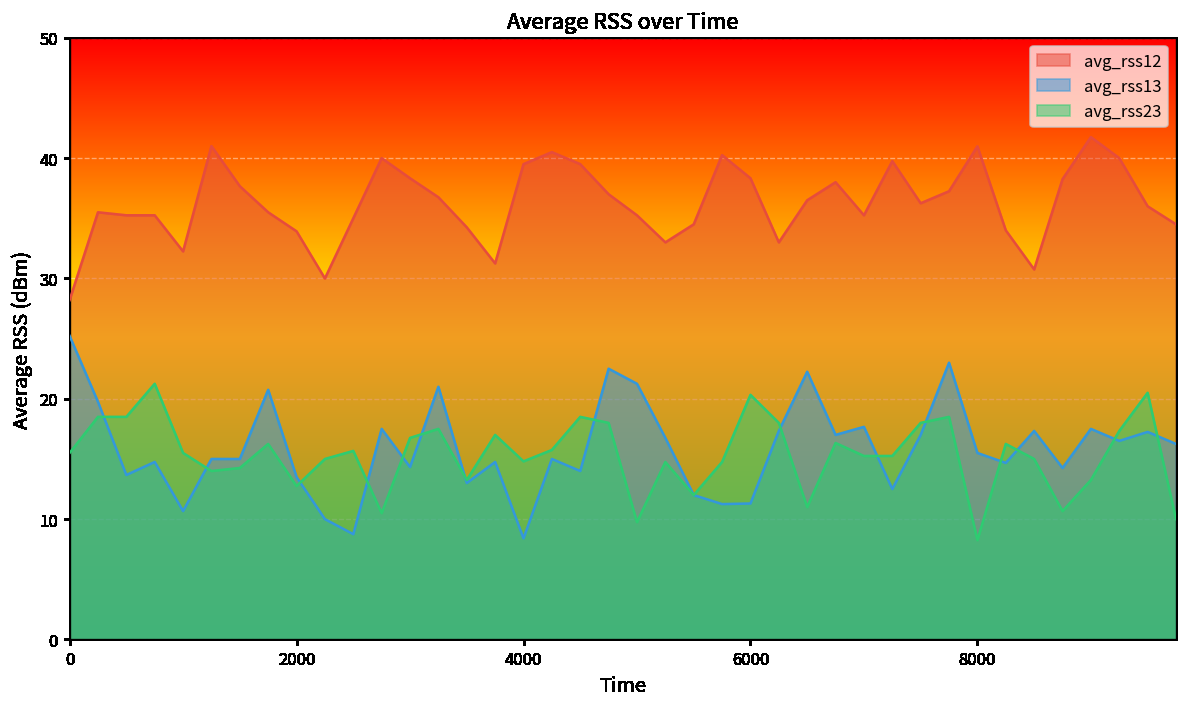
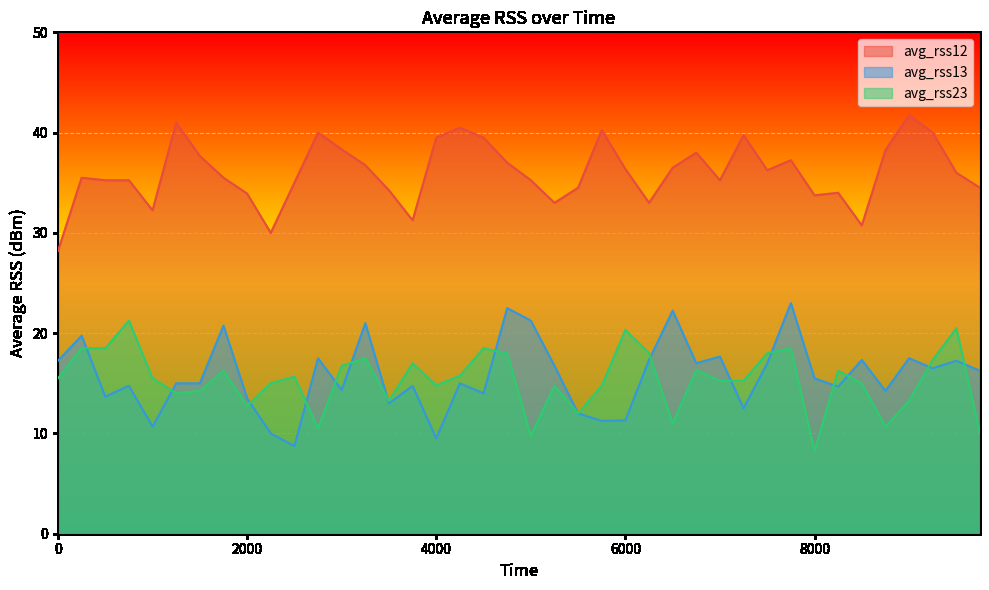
avg_rss13, 0: 25.2 -> 17.3
avg_rss13, 4000: 8.4 -> 9.5
avg_rss12, 6000: 38.3 -> 36.4
avg_rss12, 8000: 41.0 -> 33.8
